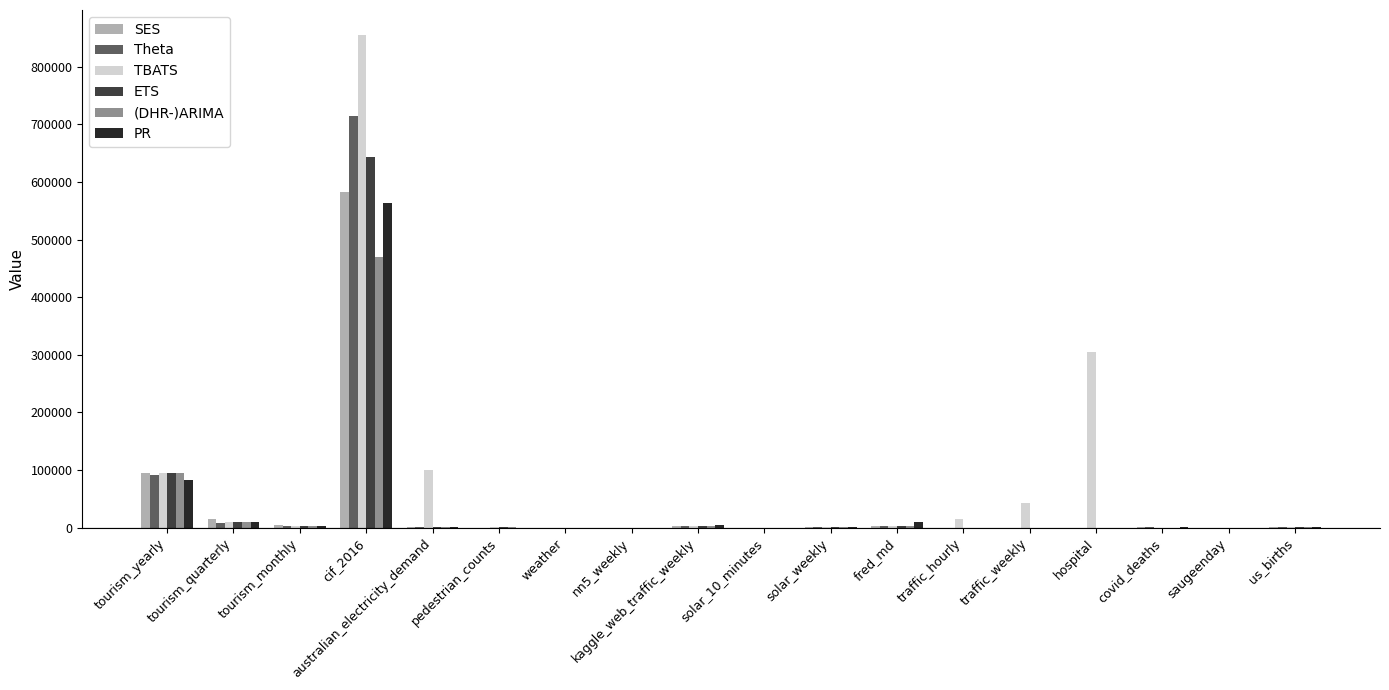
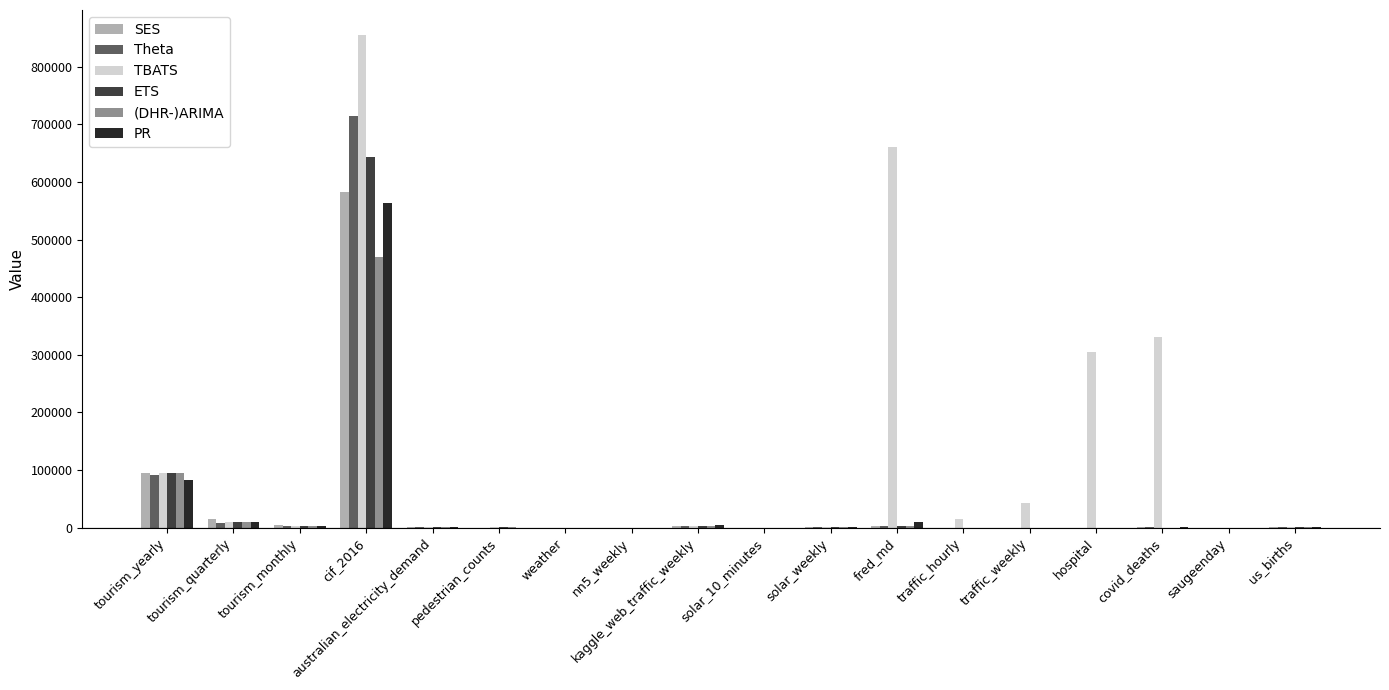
TBATS, australian_electricity_demand: 100000 -> 0
TBATS, fred_md: 0 -> 660000
TBATS, covid_deaths: 0 -> 330000
